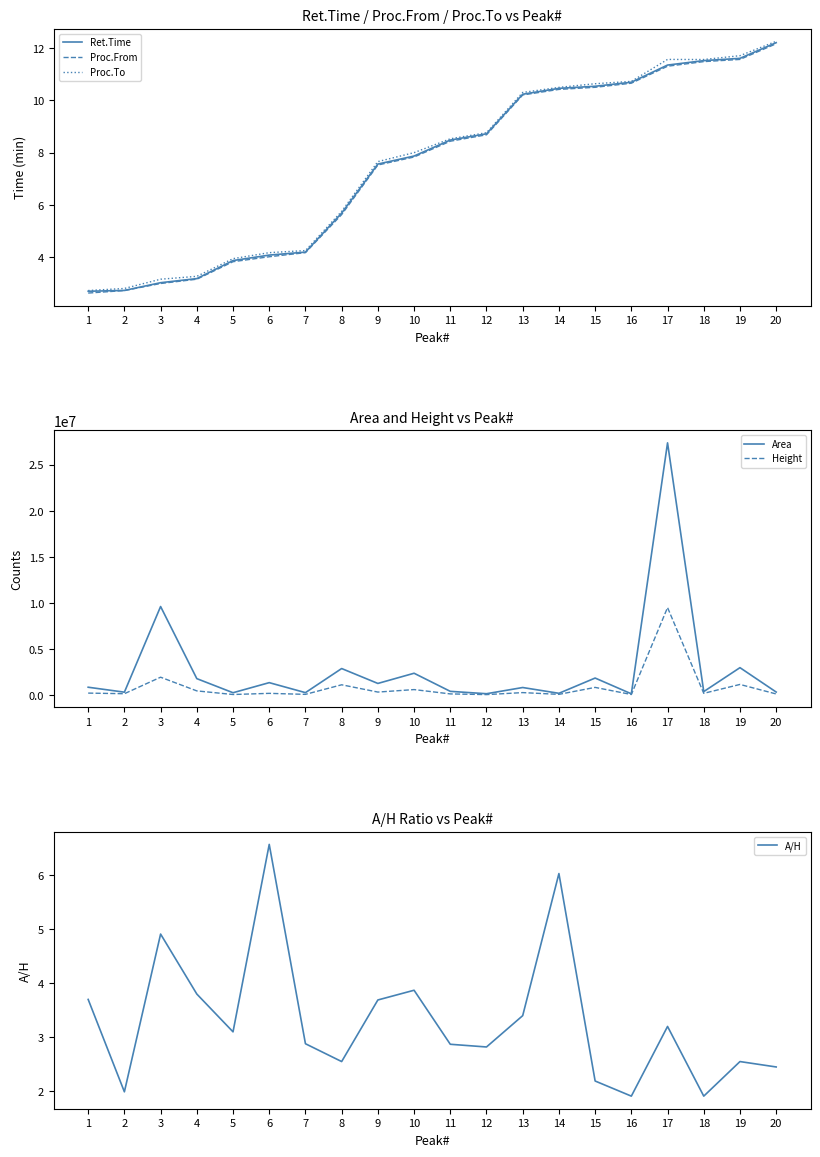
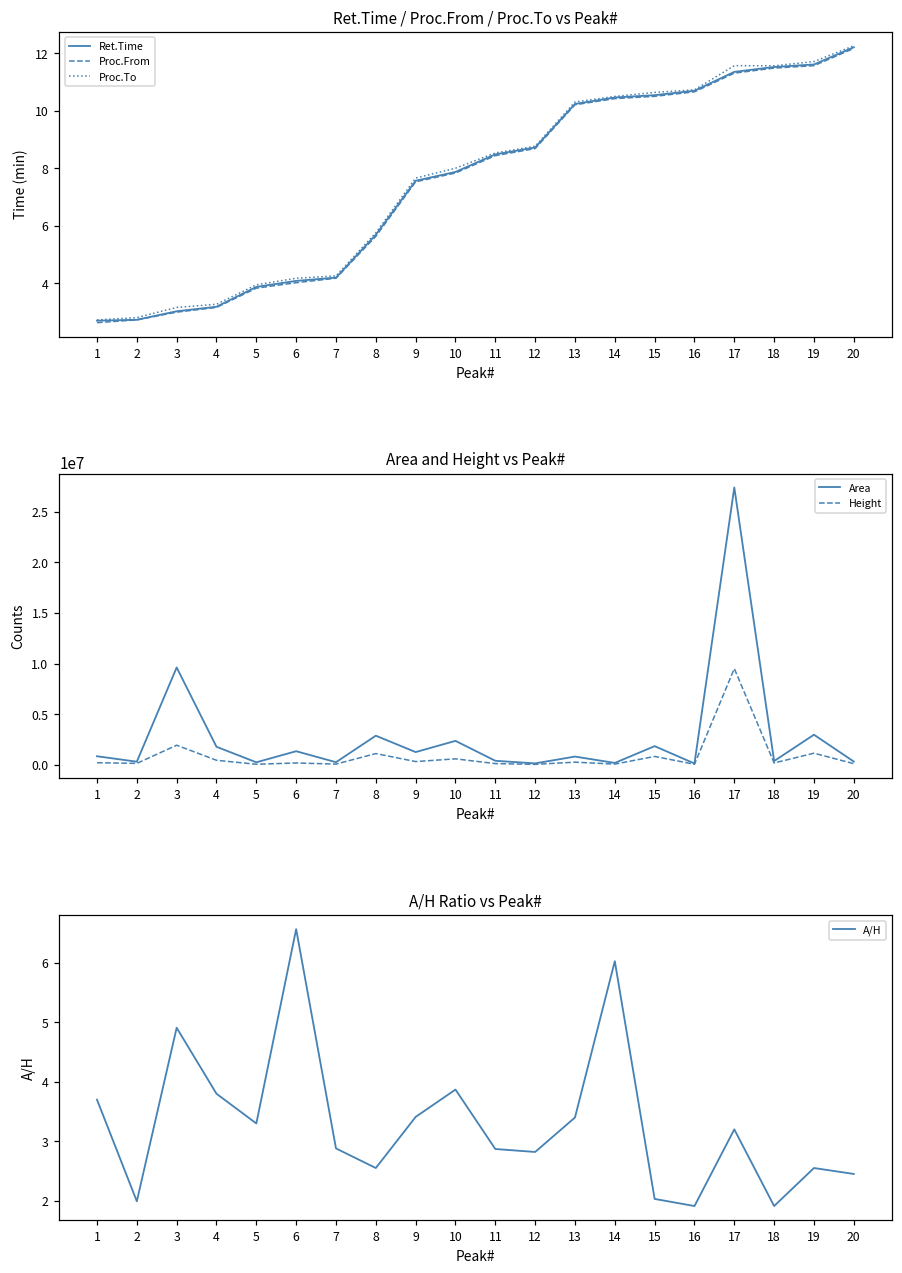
A/H Ratio vs Peak#, 5: 3.1 -> 3.3
A/H Ratio vs Peak#, 9: 3.7 -> 3.4
A/H Ratio vs Peak#, 15: 2.2 -> 2.0
